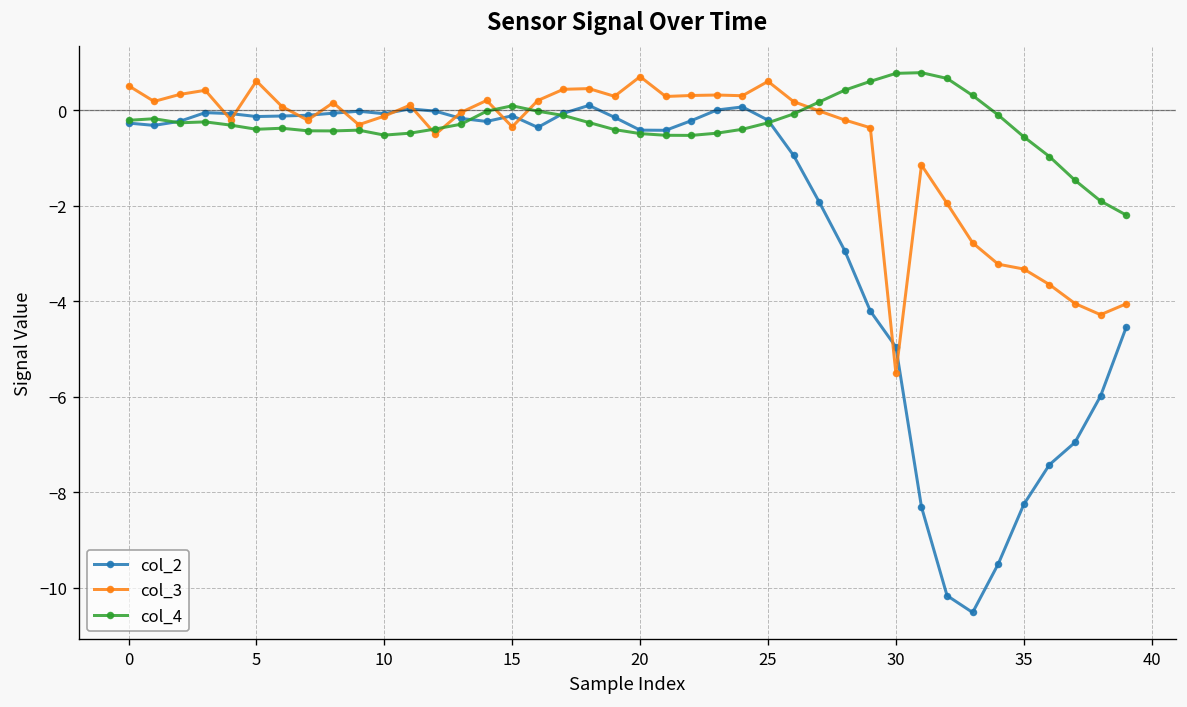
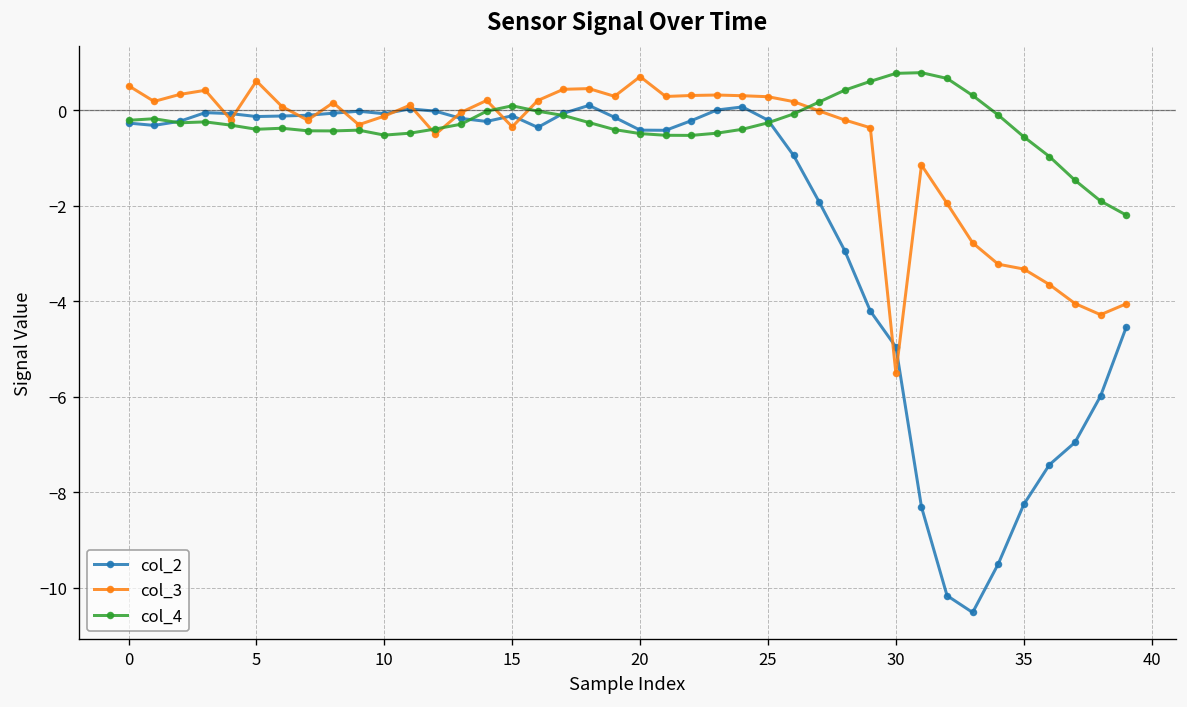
col_3, 25: 0.6 -> 0.3
